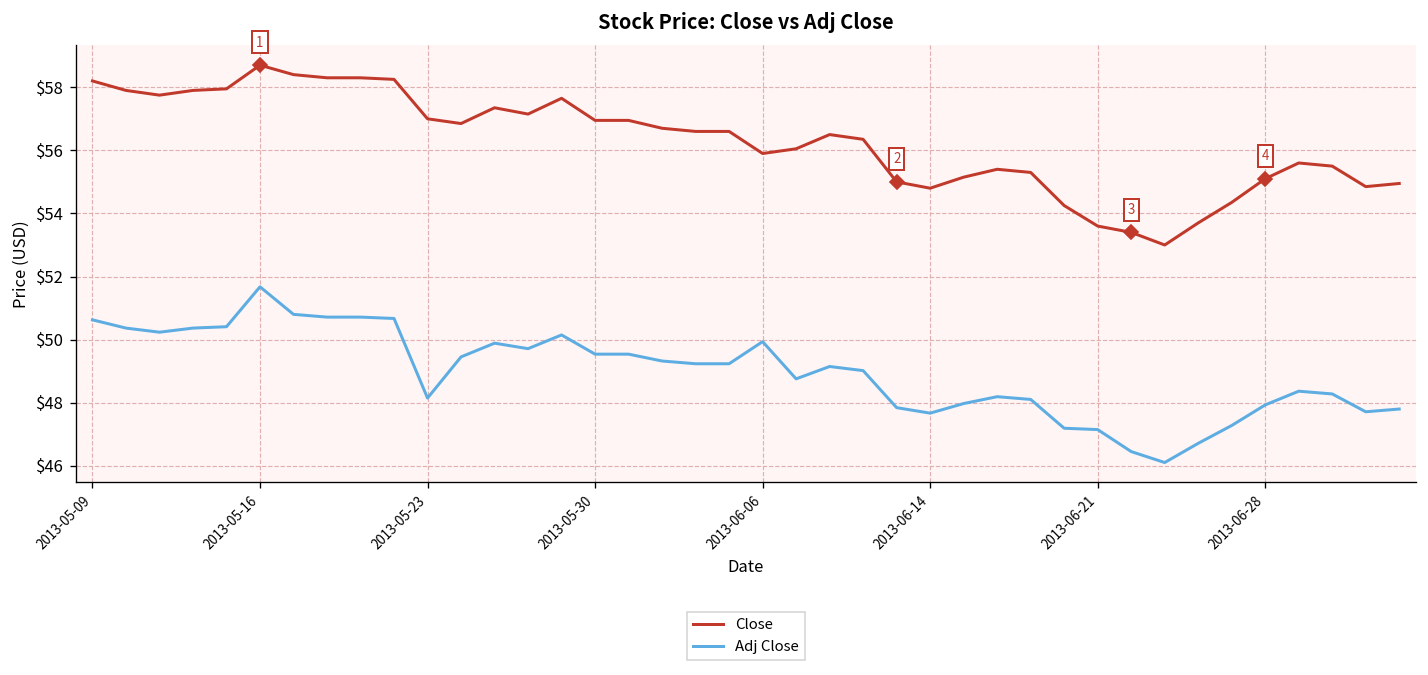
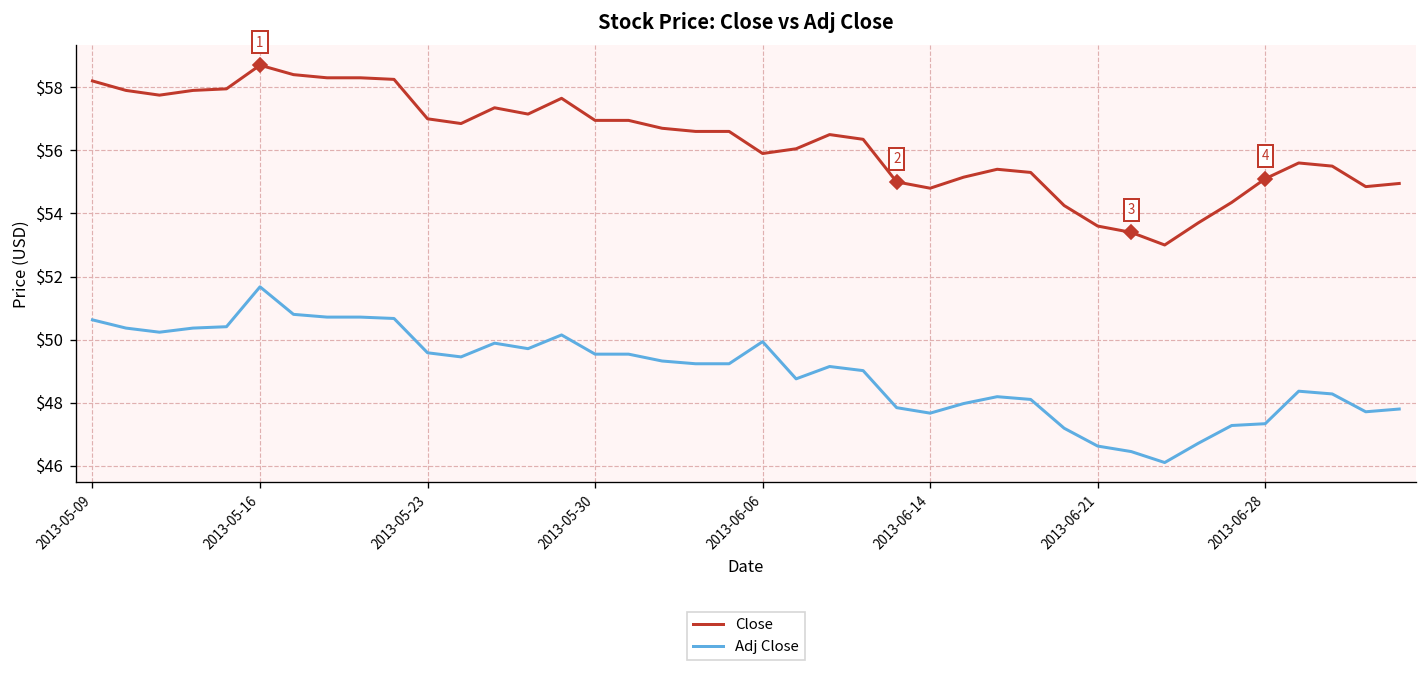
Adj Close, 2013-05-23: $48.1 -> $49.6
Adj Close, 2013-06-21: $47.1 -> $46.6
Adj Close, 2013-06-28: $47.9 -> $47.3
